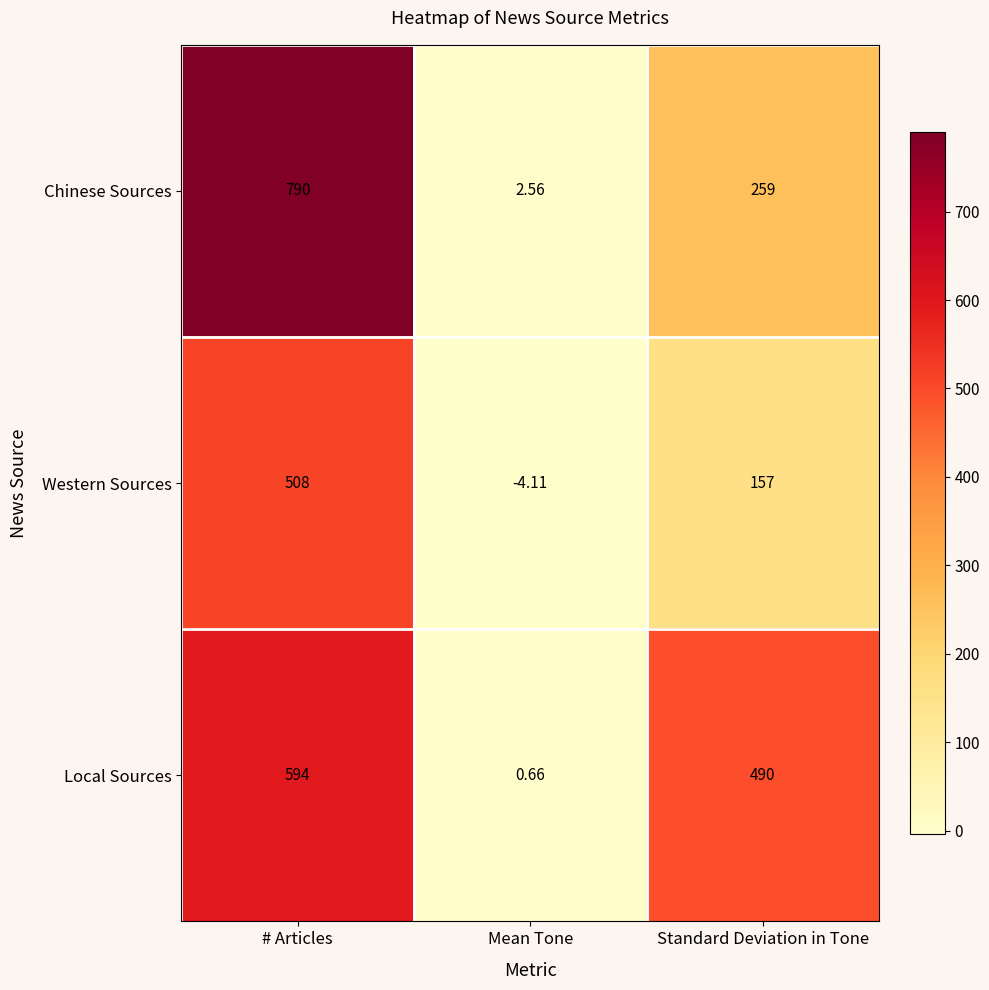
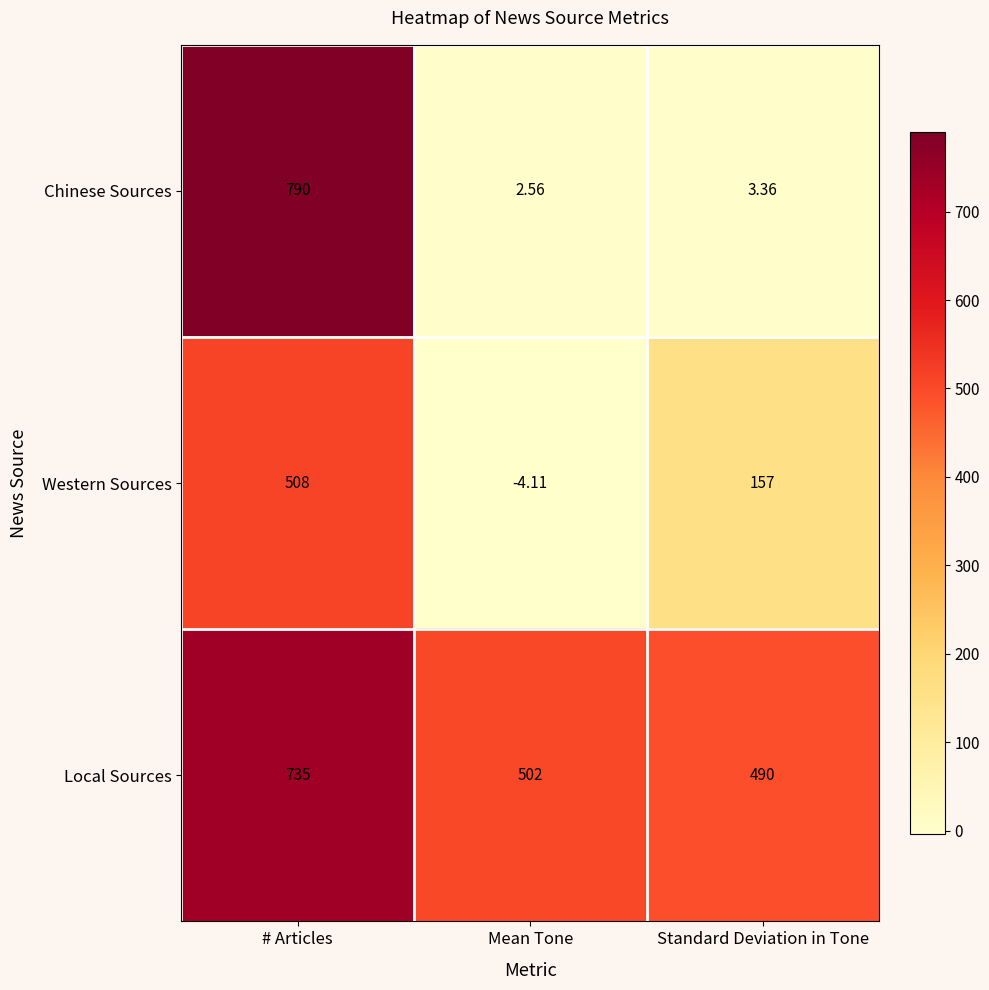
Chinese Sources, Standard Deviation in Tone: 259 -> 3.36
Local Sources, # Articles: 594 -> 735
Local Sources, Mean Tone: 0.66 -> 502
